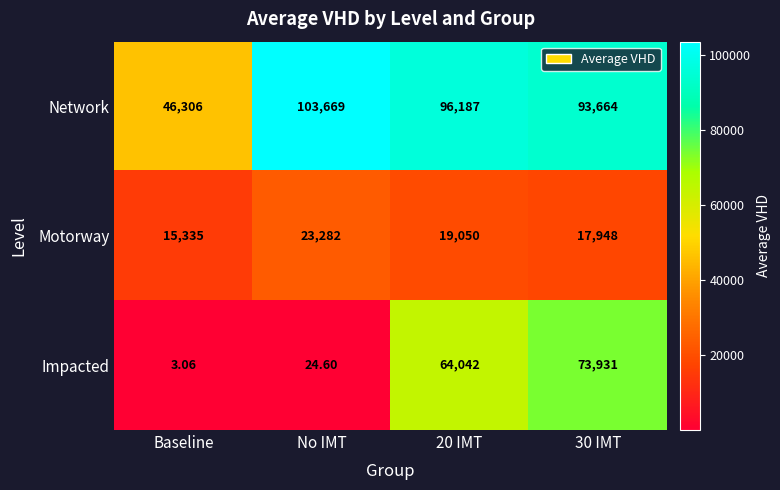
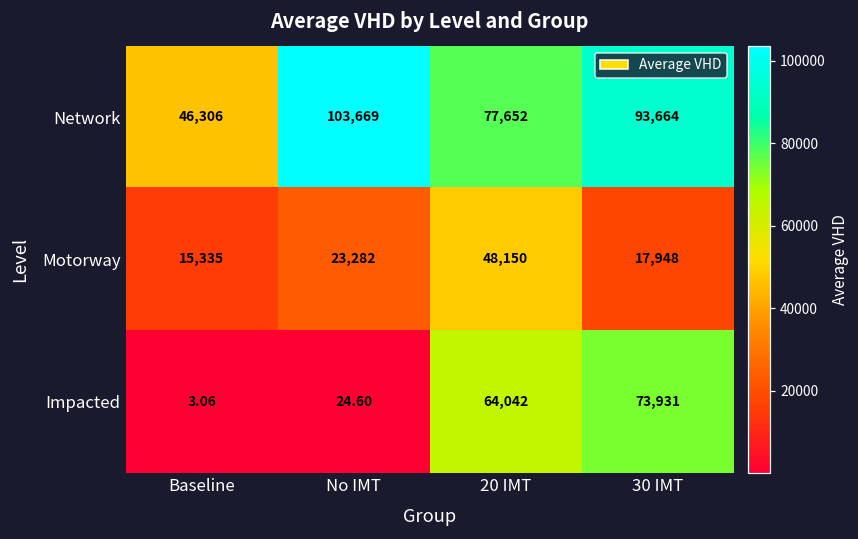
Network, 20 IMT: 96,187 -> 77,652
Motorway, 20 IMT: 19,050 -> 48,150
